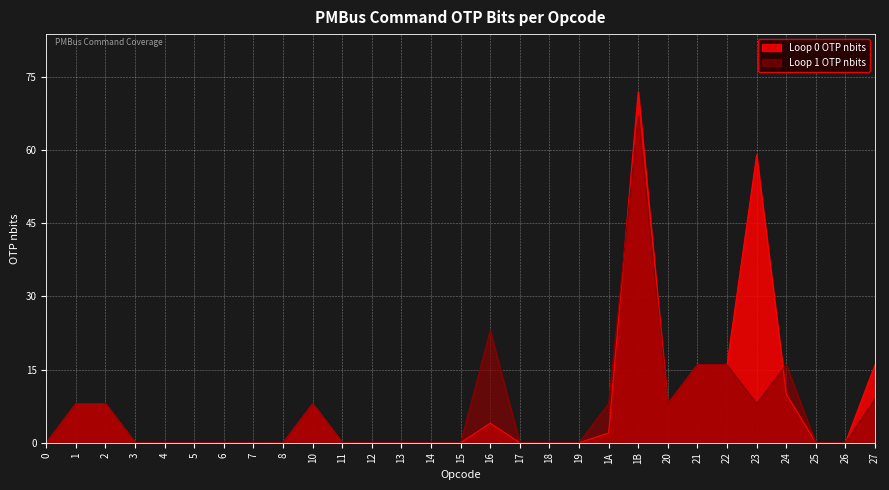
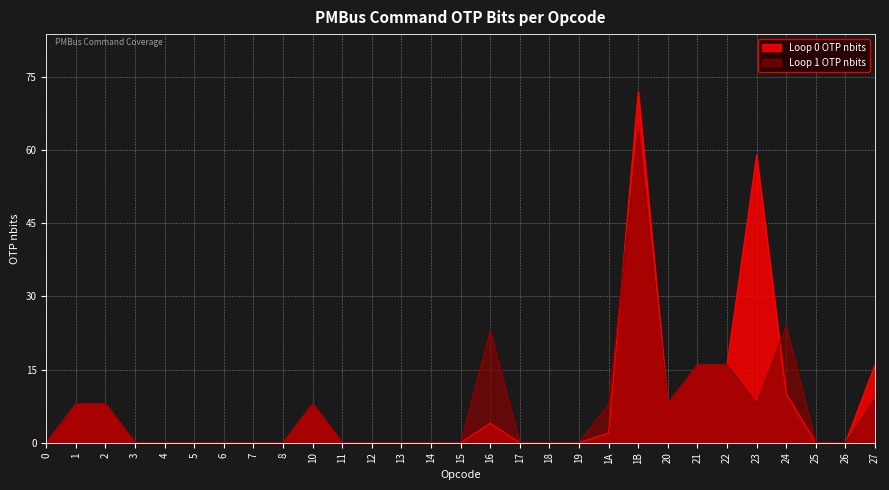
Loop 1 OTP nbits, 1B: 67 -> 64
Loop 1 OTP nbits, 24: 16 -> 24
